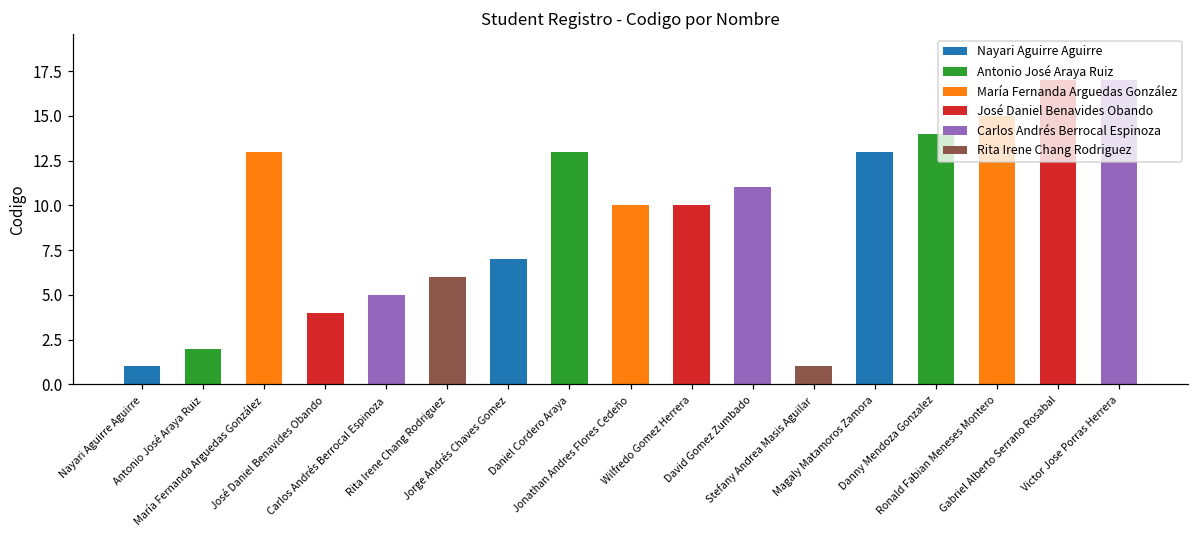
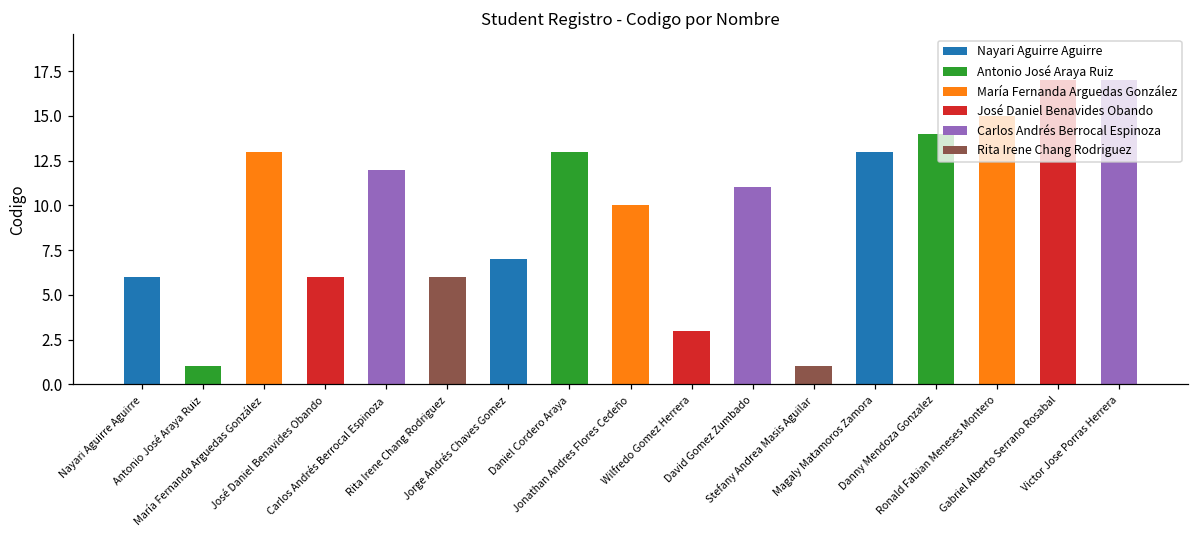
Nayari Aguirre Aguirre: 1 -> 6
Antonio José Araya Ruiz: 2 -> 1
José Daniel Benavides Obando: 4 -> 6
Carlos Andrés Berrocal Espinoza: 5 -> 12
Wilfredo Gomez Herrera: 10 -> 3
